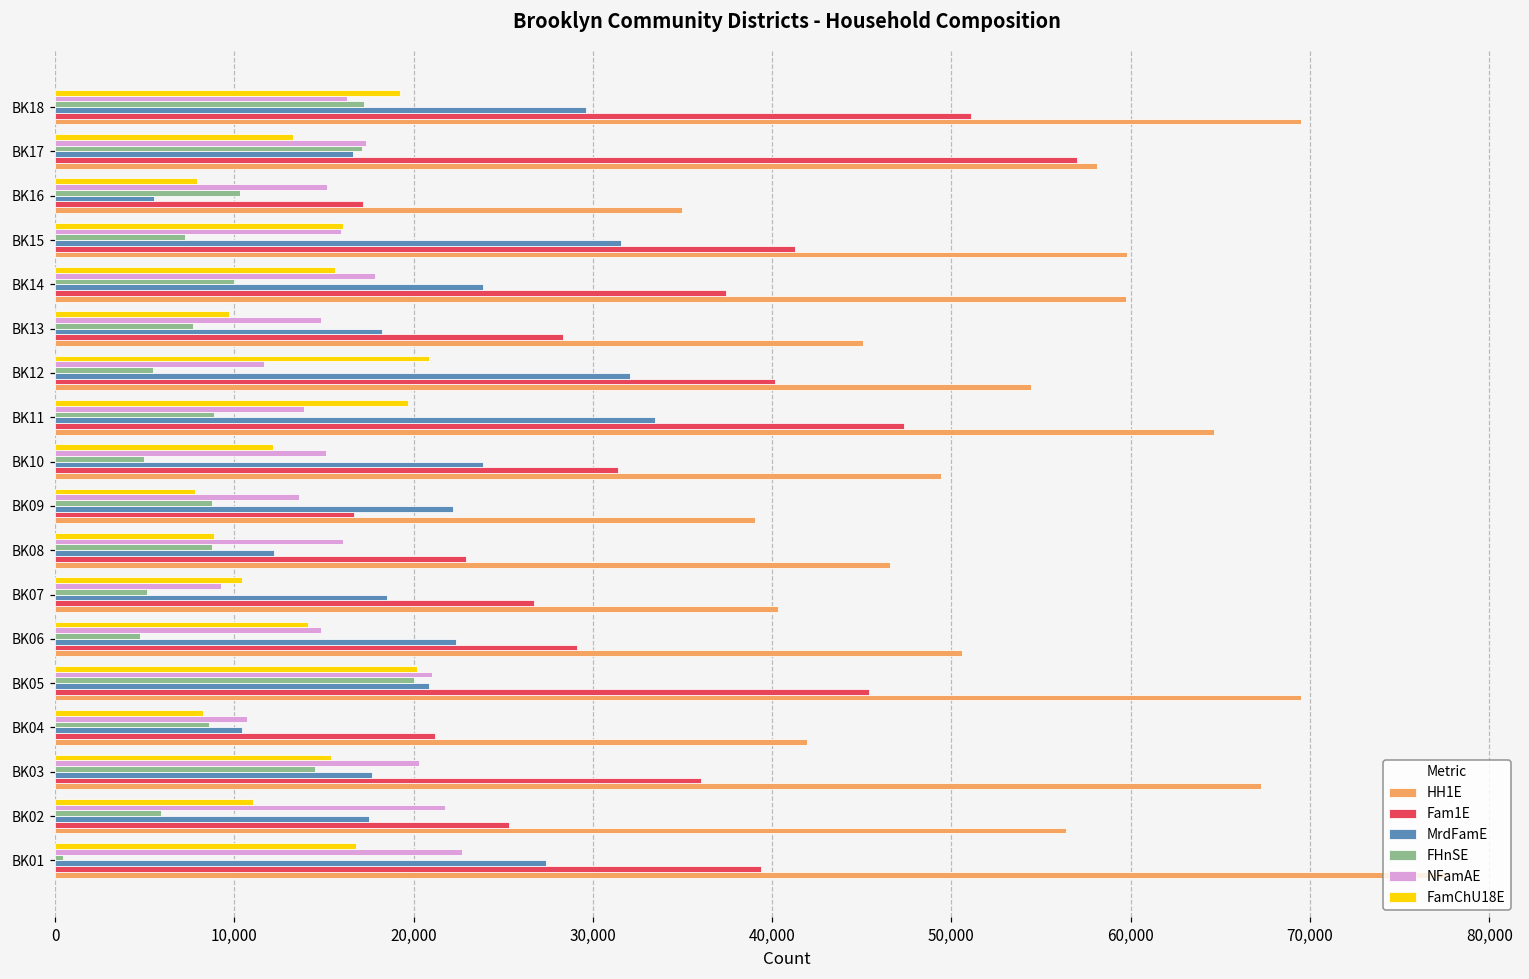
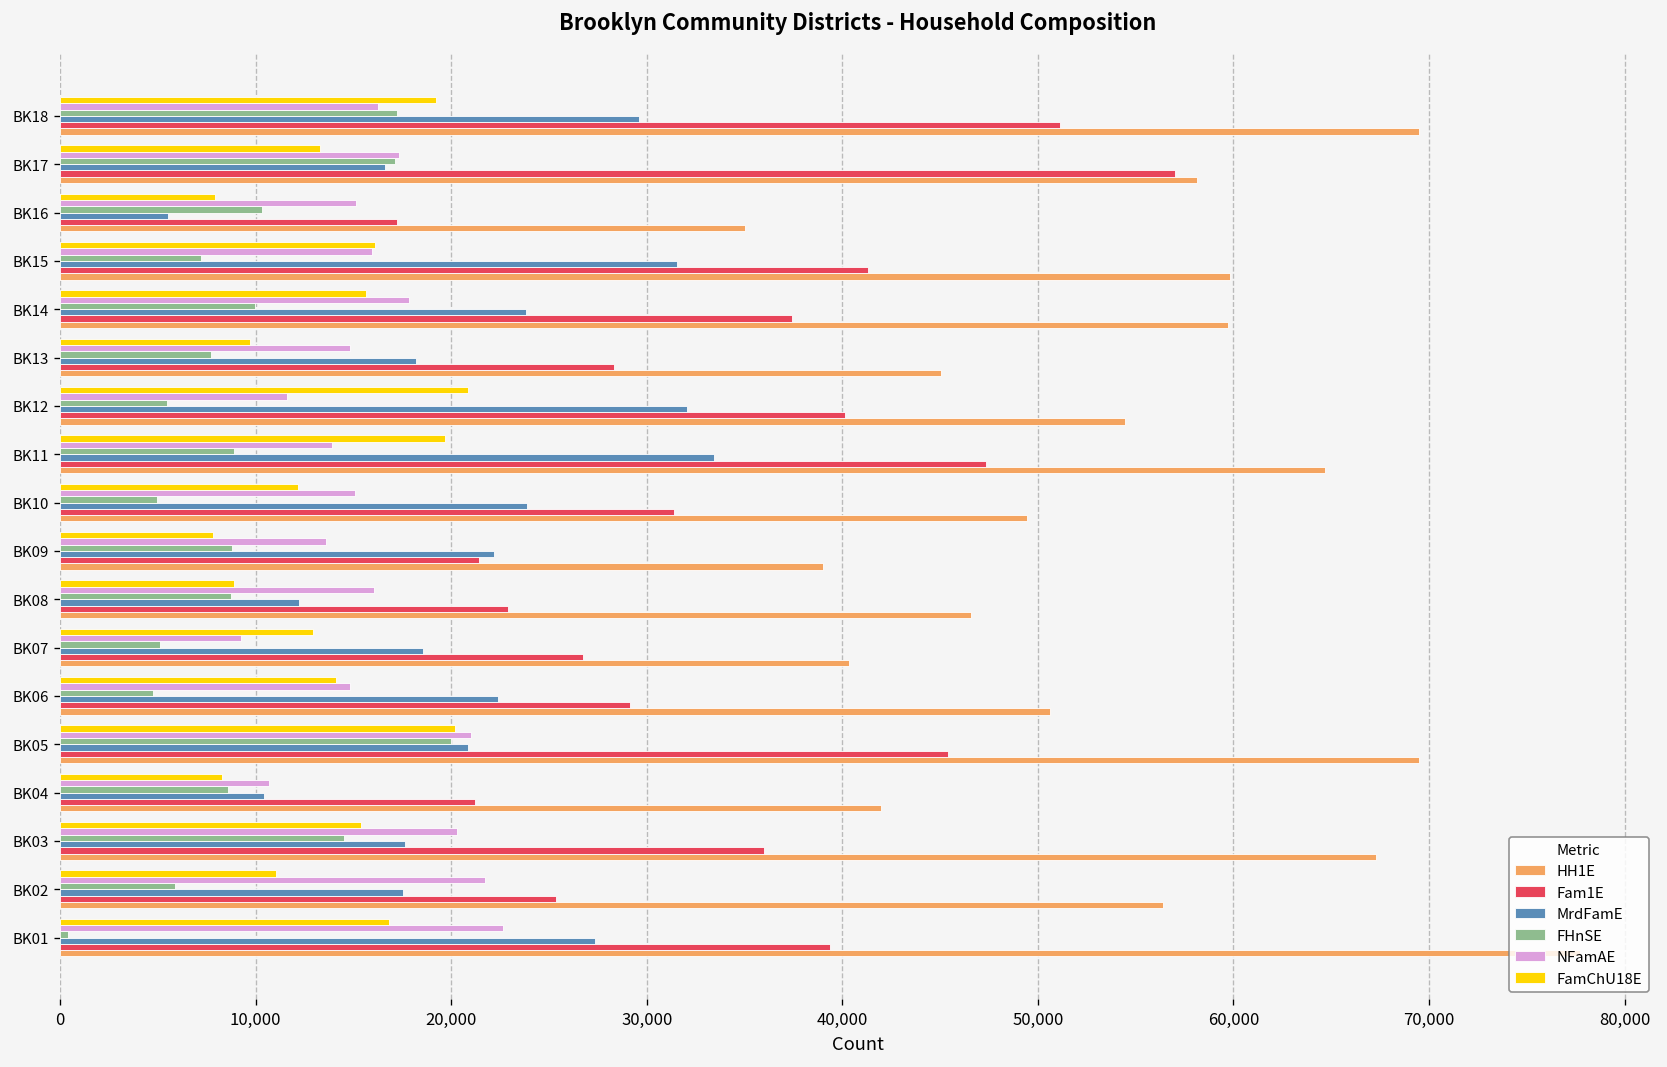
Fam1E, BK09: 16,700 -> 21,400
FamChU18E, BK07: 10,400 -> 12,900
